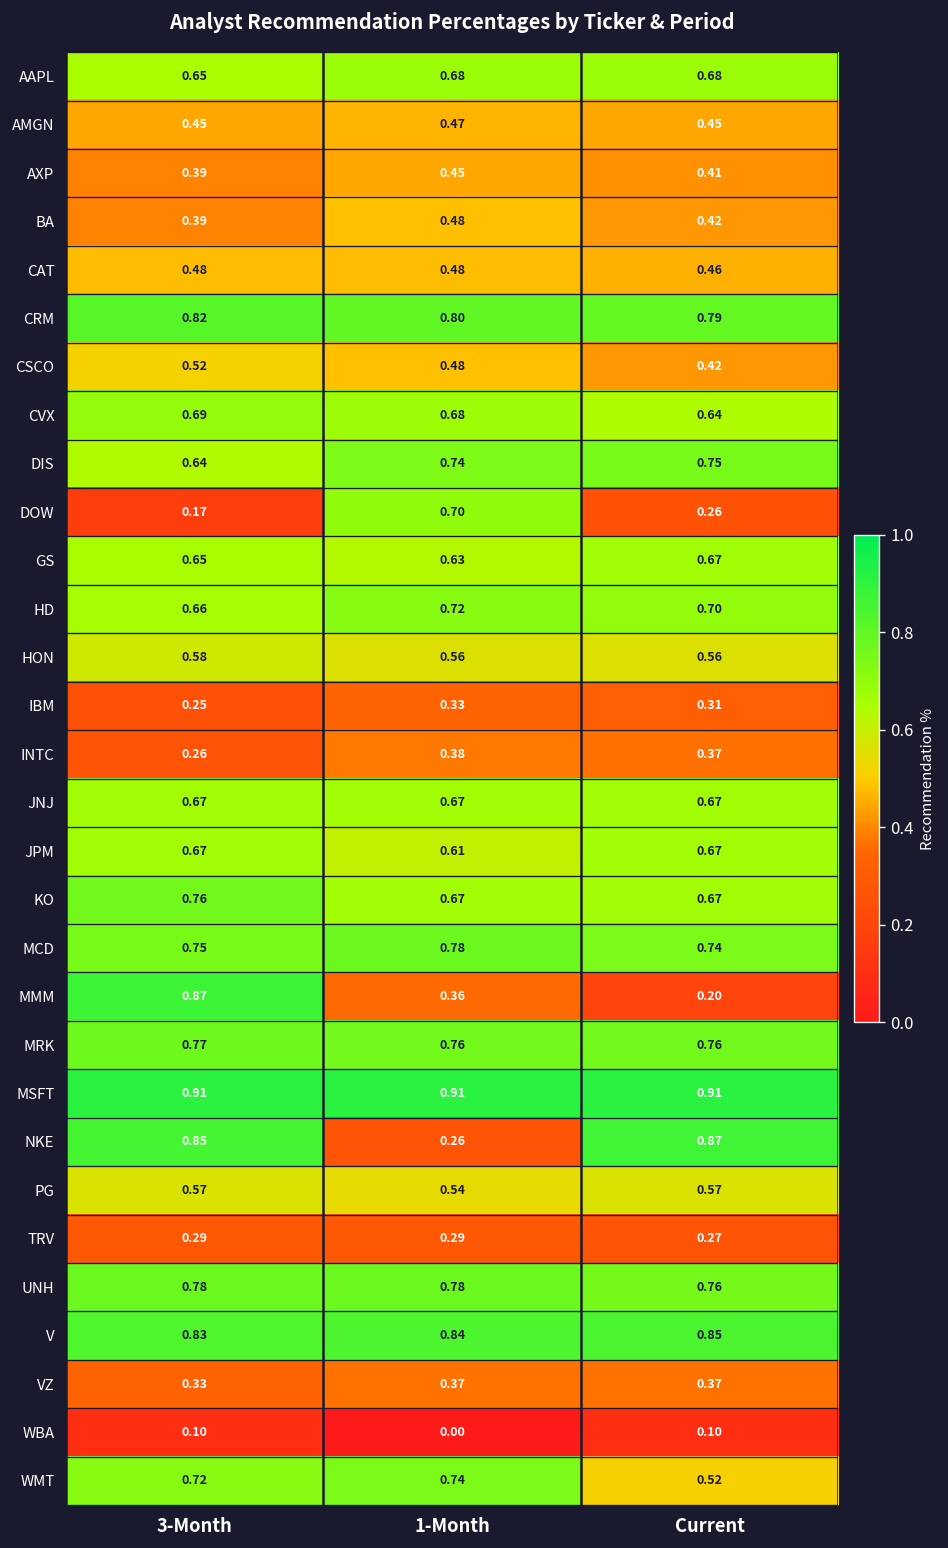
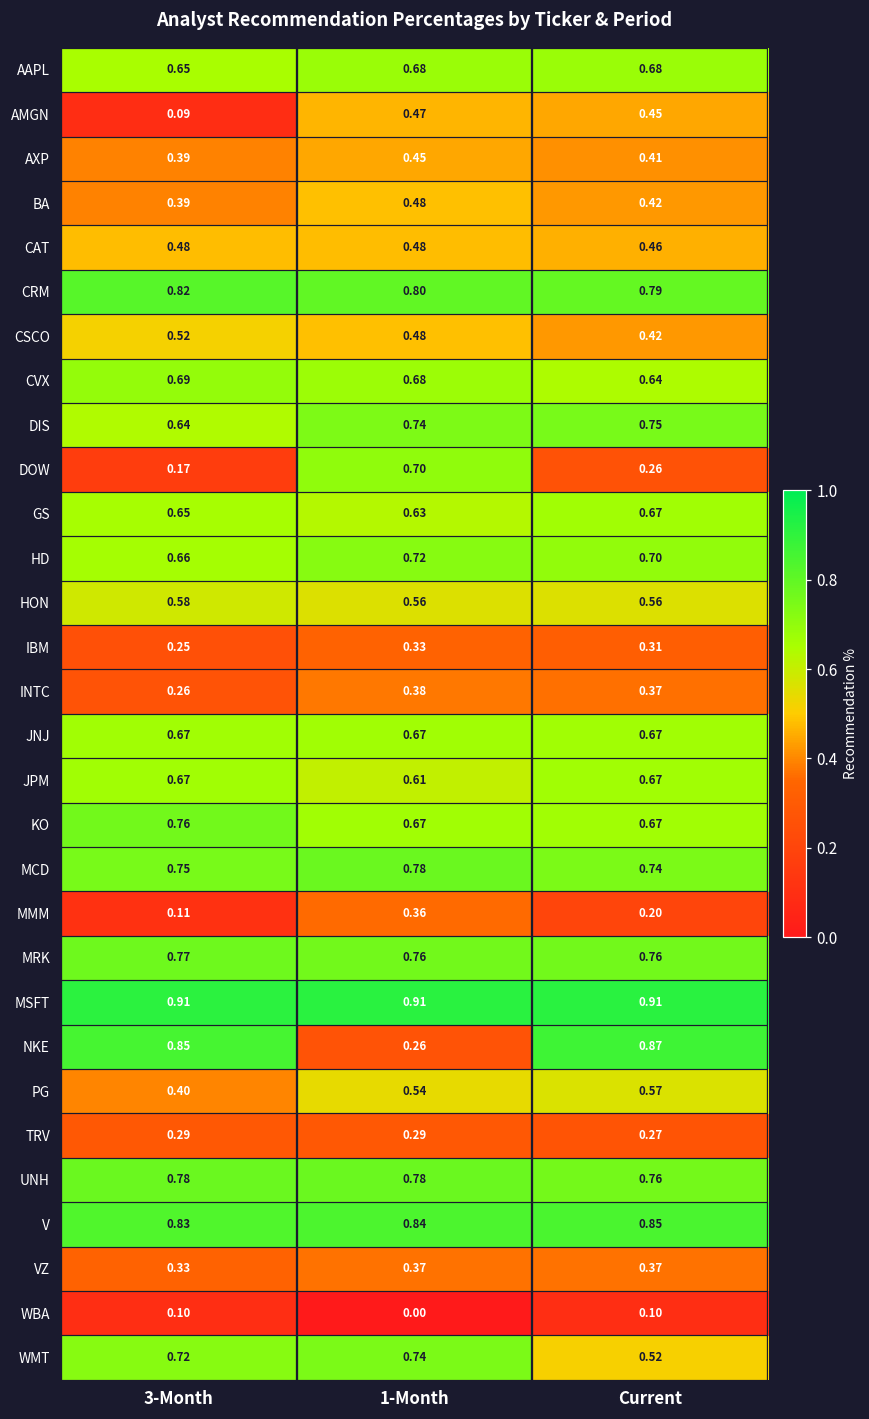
AMGN, 3-Month: 0.45 -> 0.09
MMM, 3-Month: 0.87 -> 0.11
PG, 3-Month: 0.57 -> 0.40
